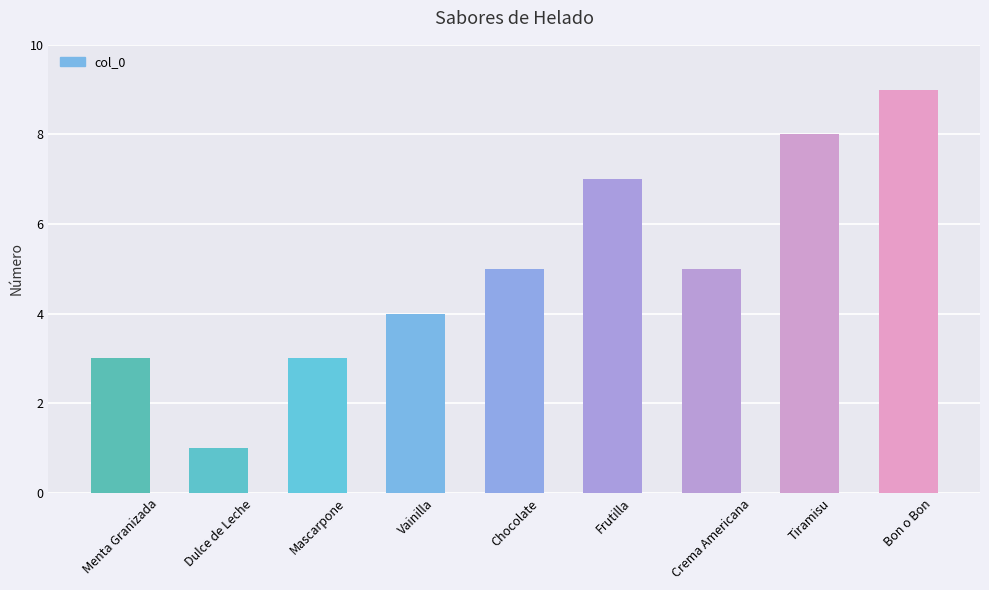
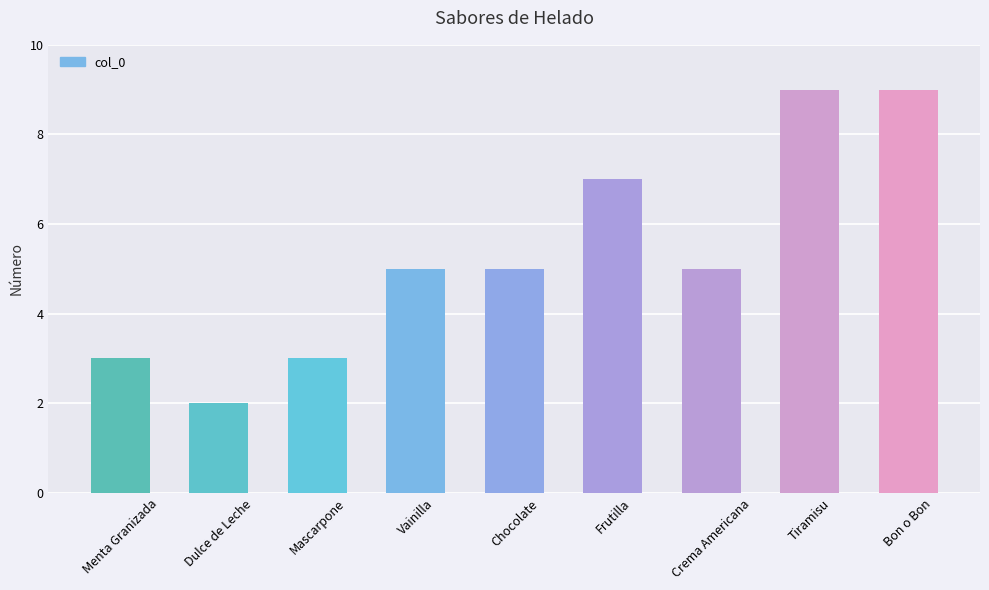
Dulce de Leche: 1 -> 2
Vainilla: 4 -> 5
Tiramisu: 8 -> 9
